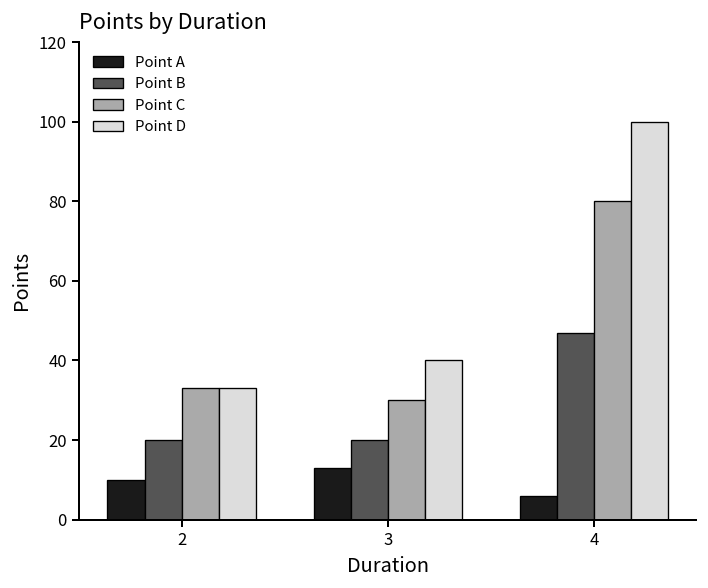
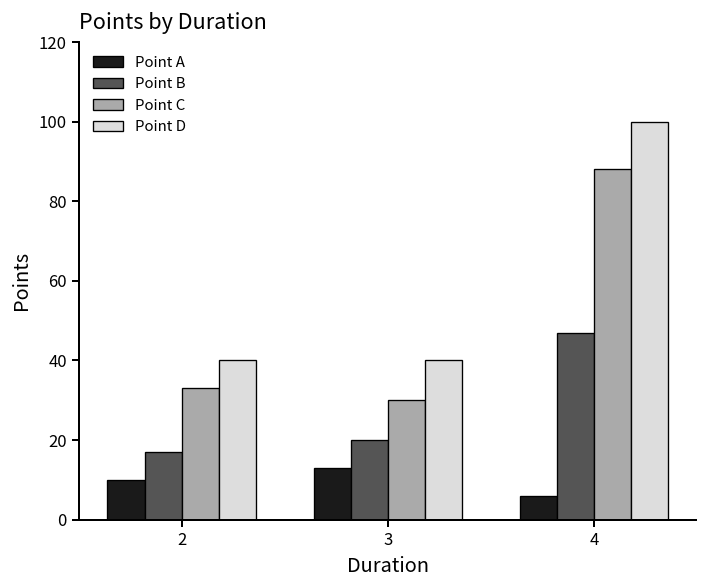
Point B, 2: 20 -> 17
Point D, 2: 33 -> 40
Point C, 4: 80 -> 88
